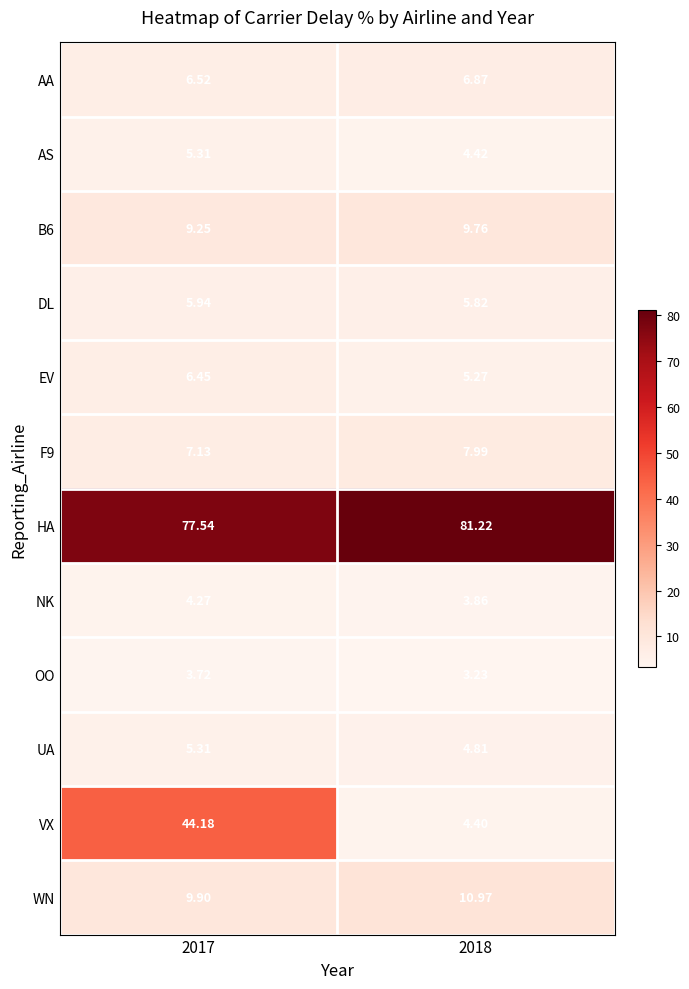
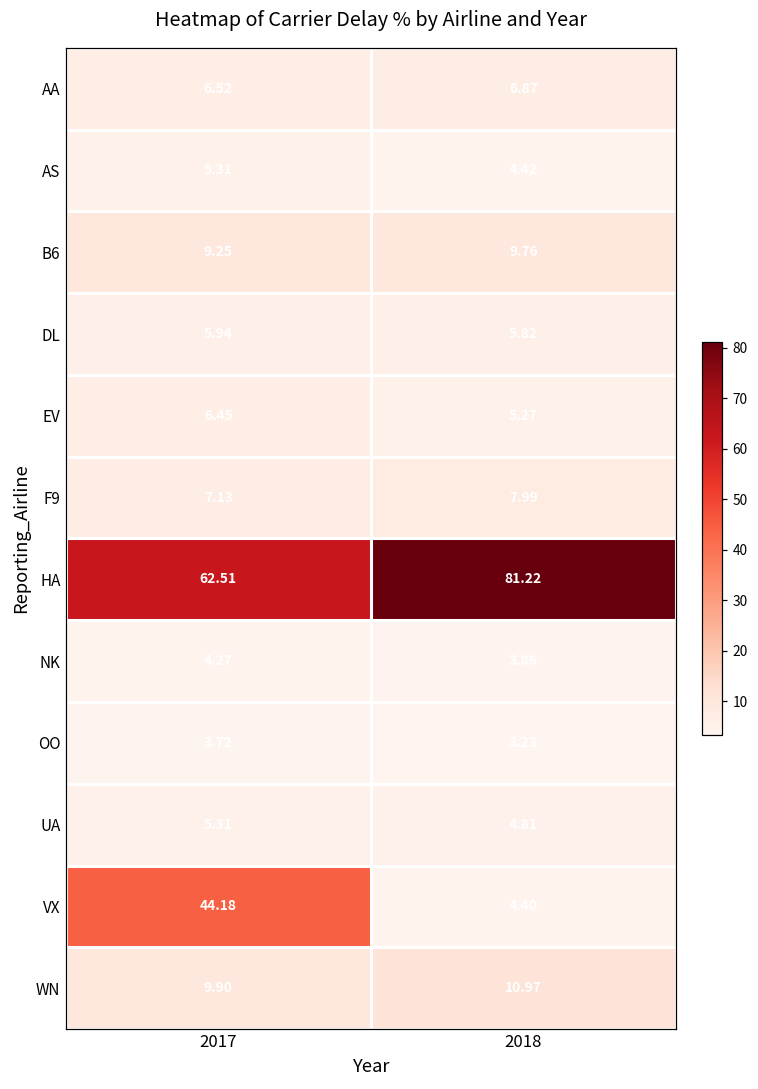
HA, 2017: 77.54 -> 62.51
